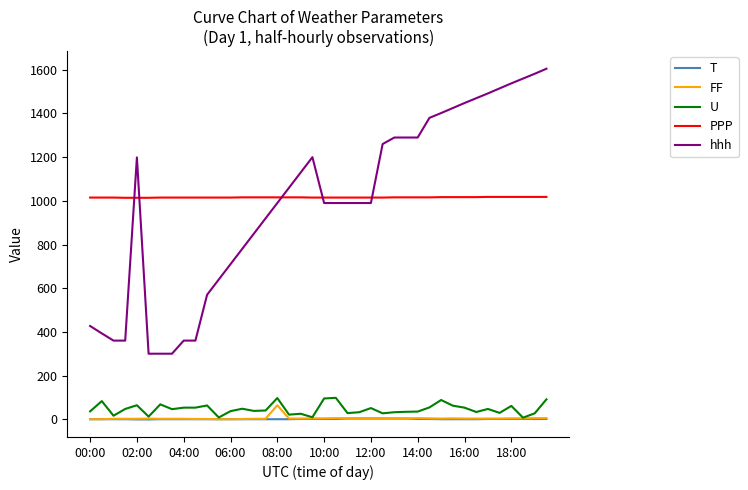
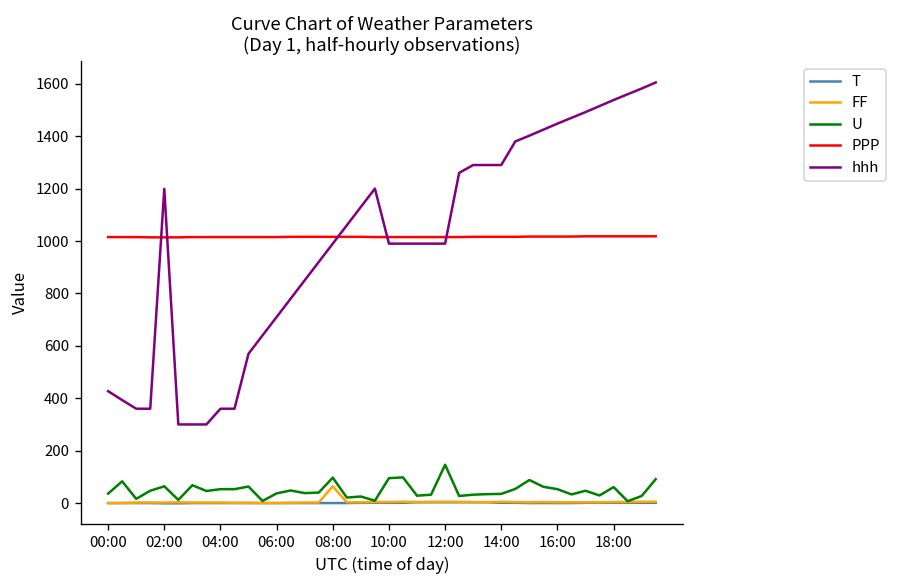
U, 12:00: 50 -> 150
